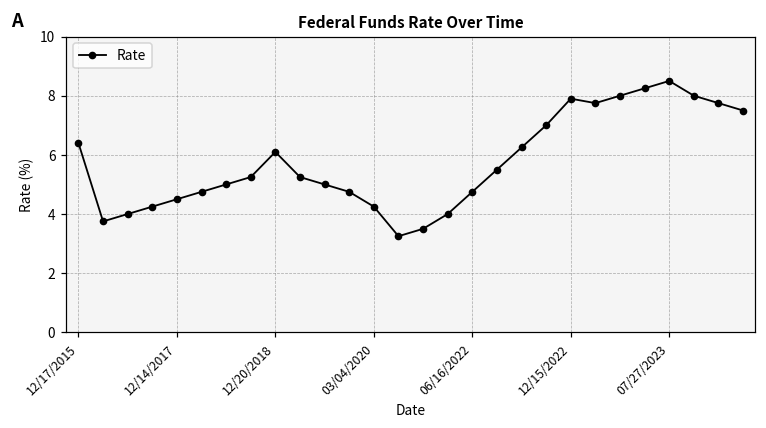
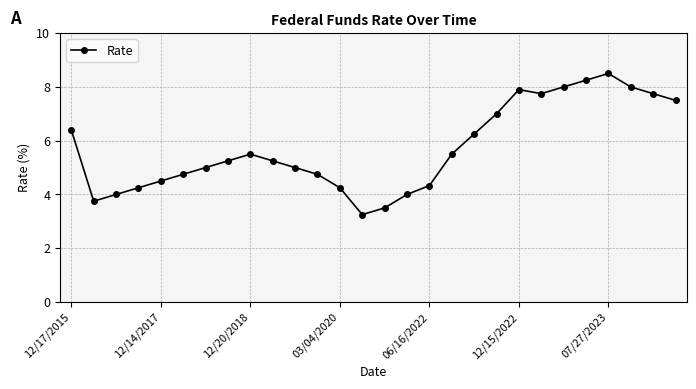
12/20/2018: 6.1 -> 5.5
06/16/2022: 4.8 -> 4.3
